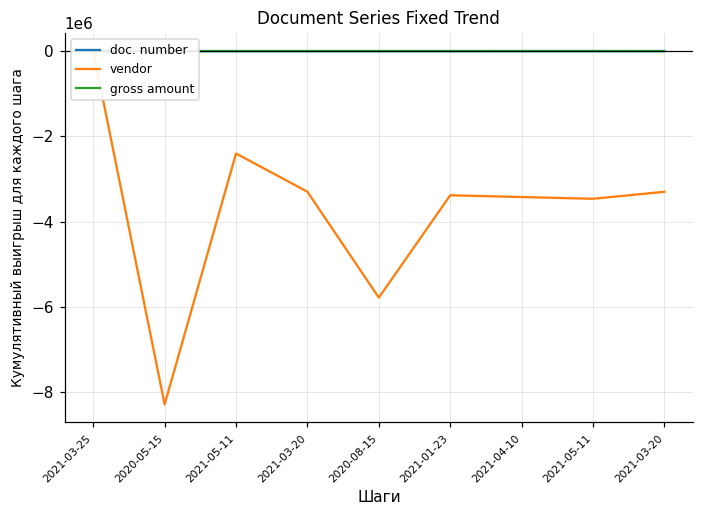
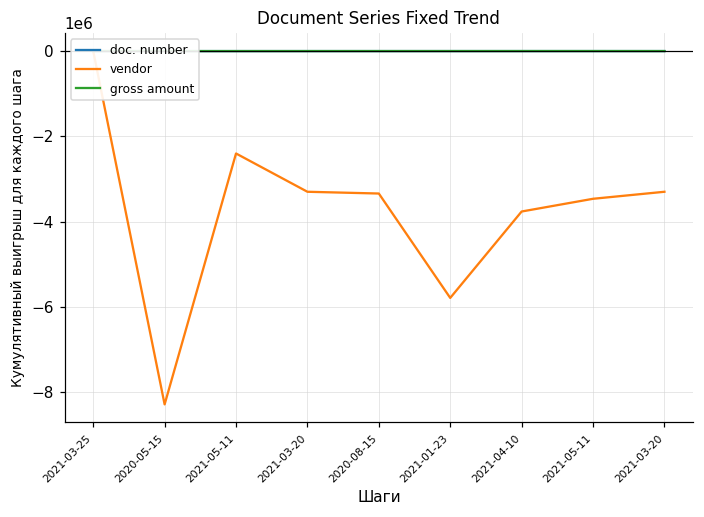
vendor, 2020-08-15: -5800000 -> -3300000
vendor, 2021-01-23: -3400000 -> -5800000
vendor, 2021-04-10: -3400000 -> -3800000
